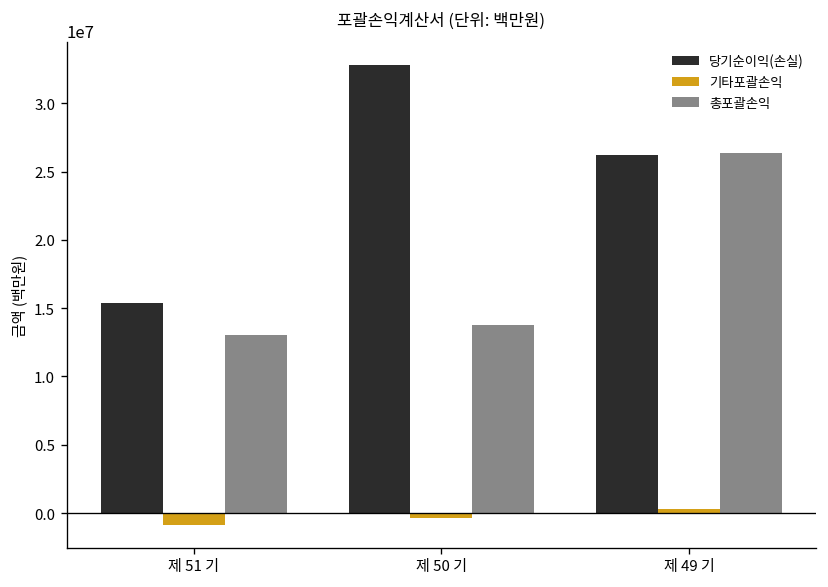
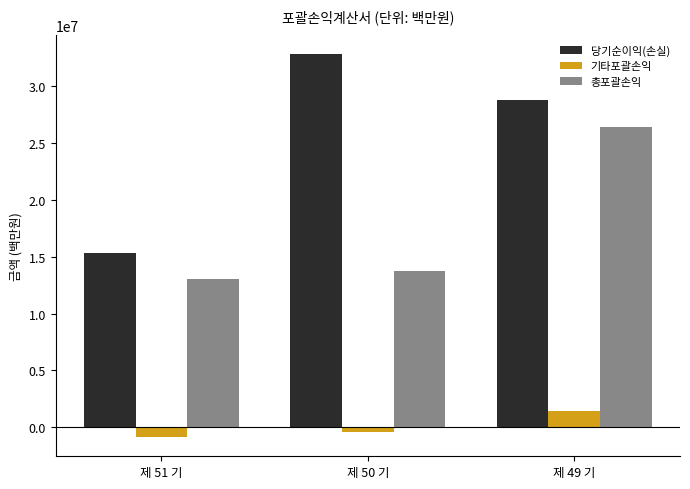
당기순이익(손실), 제 49 기: 26200000 -> 28800000
기타포괄손익, 제 49 기: 300000 -> 1400000
